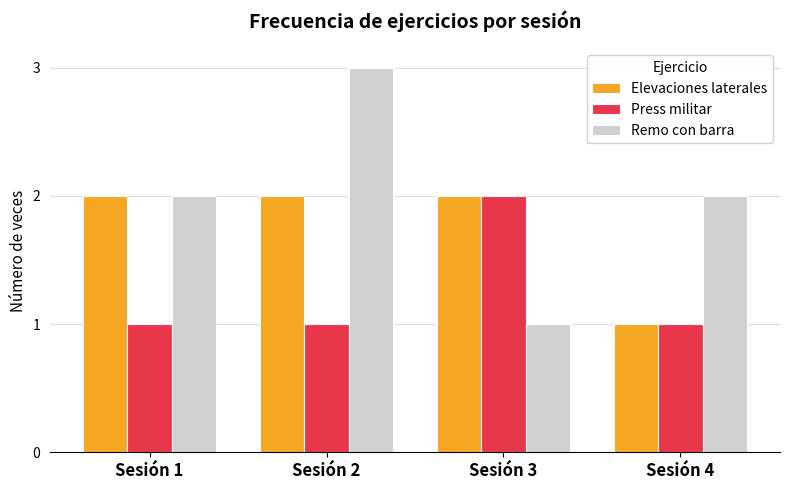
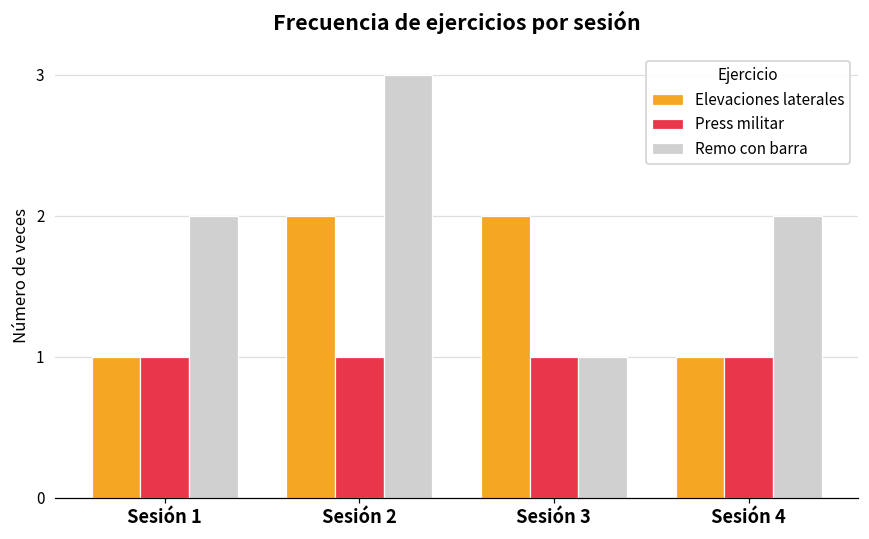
Elevaciones laterales, Sesión 1: 2 -> 1
Press militar, Sesión 3: 2 -> 1
